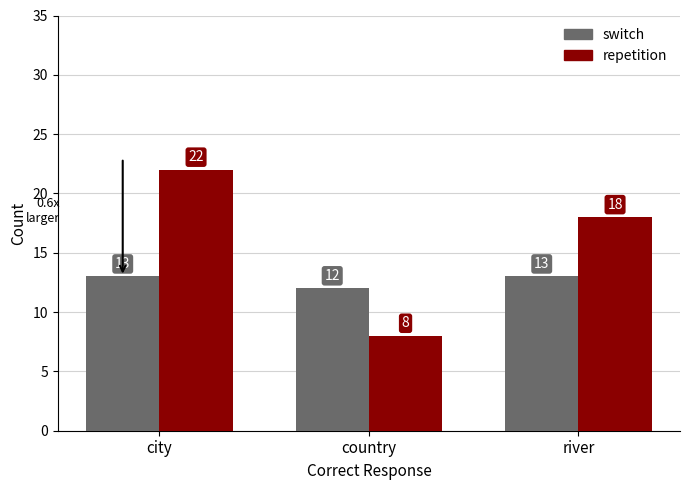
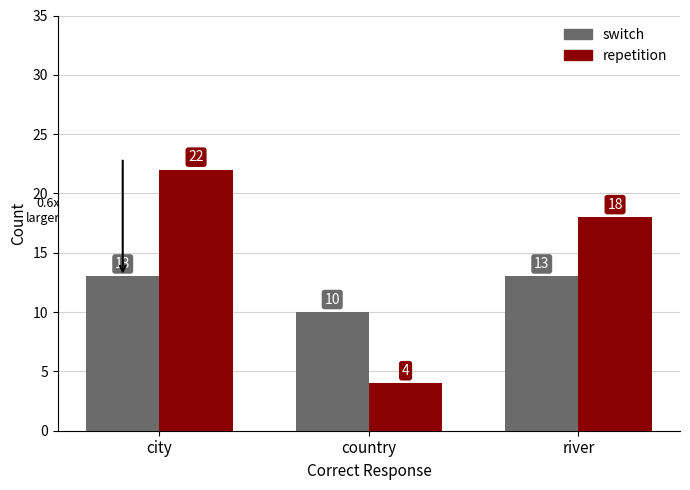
switch, country: 12 -> 10
repetition, country: 8 -> 4
